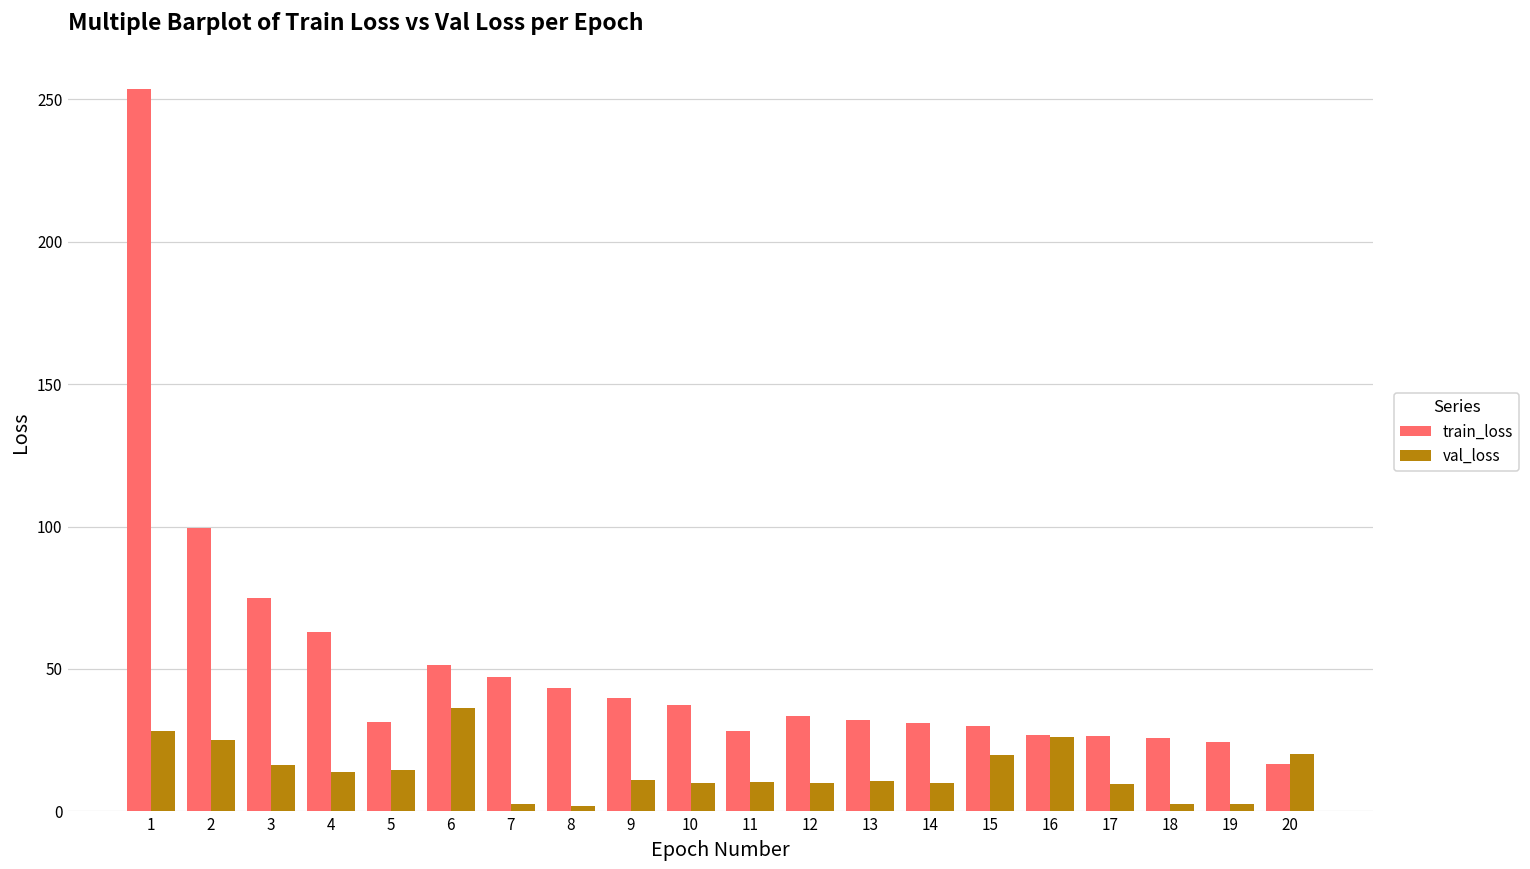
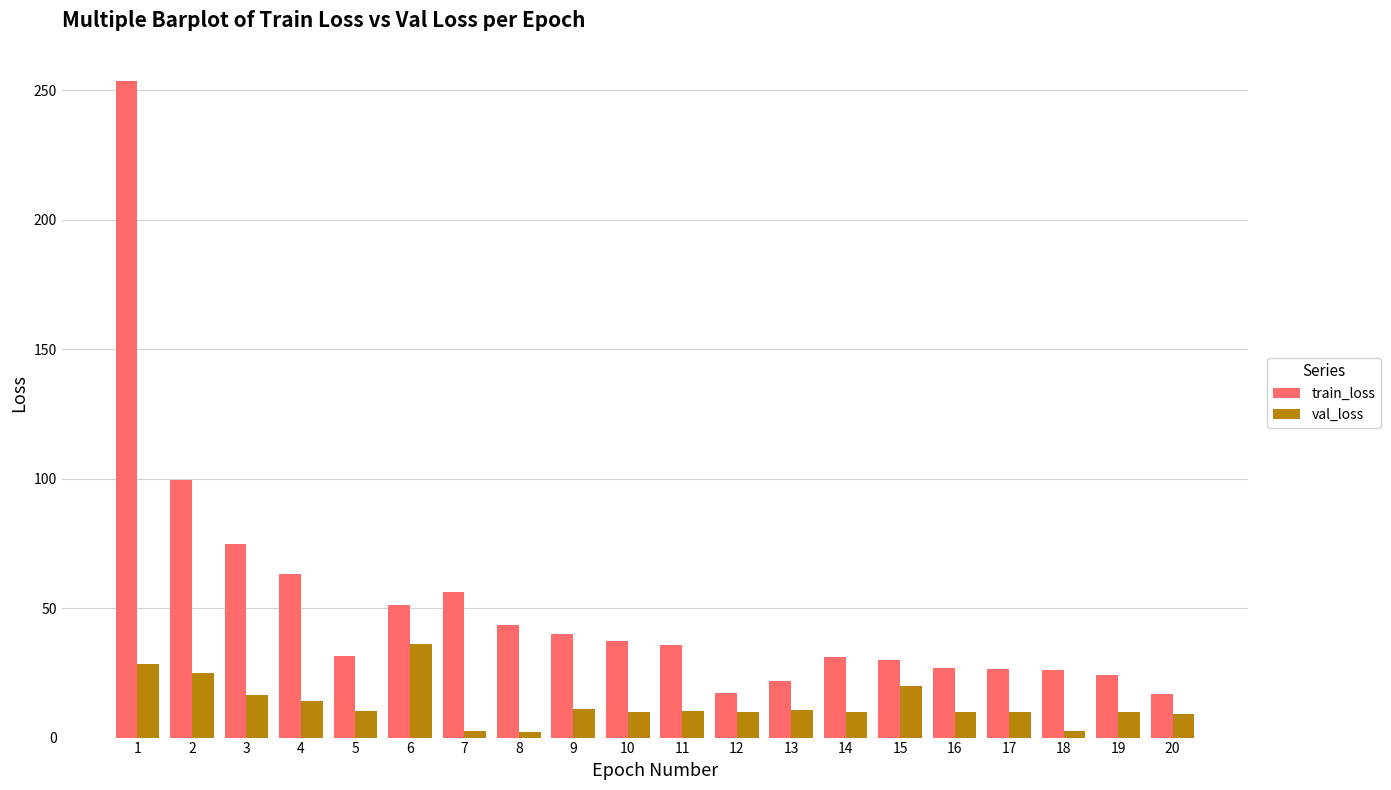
val_loss, 5: 14 -> 10
train_loss, 7: 47 -> 56
train_loss, 11: 28 -> 36
train_loss, 12: 34 -> 17
train_loss, 13: 32 -> 22
val_loss, 16: 26 -> 10
val_loss, 19: 2 -> 10
val_loss, 20: 20 -> 9
